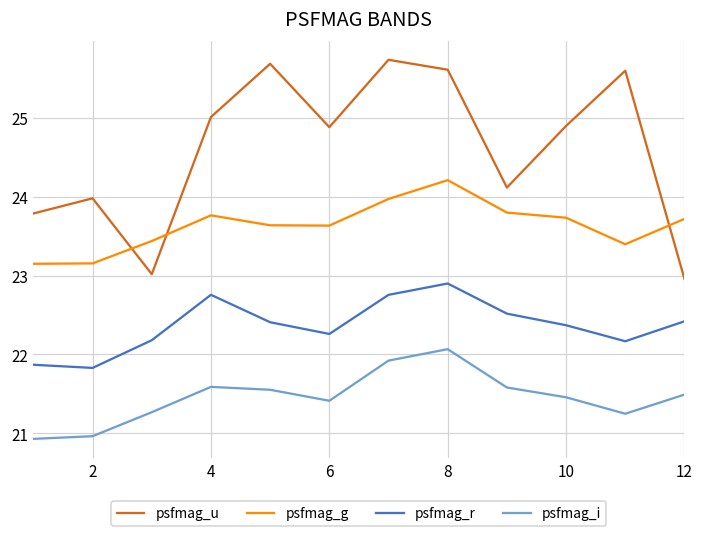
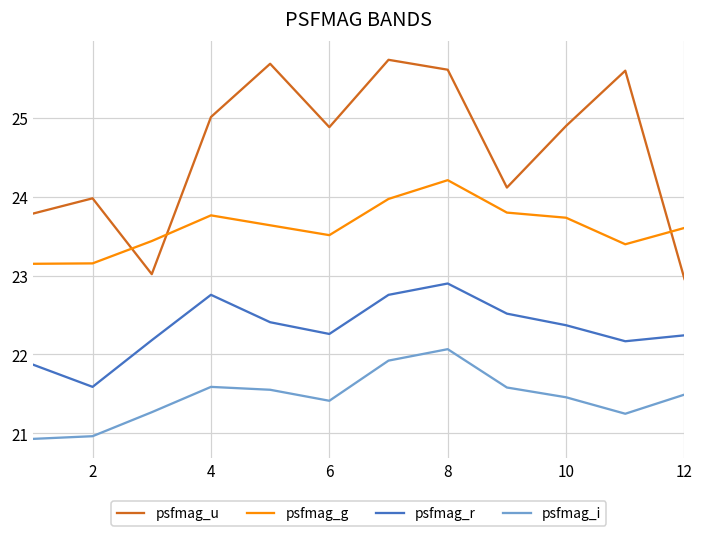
psfmag_r, 2: 21.8 -> 21.6
psfmag_g, 6: 23.6 -> 23.5
psfmag_g, 12: 23.7 -> 23.6
psfmag_r, 12: 22.4 -> 22.2
